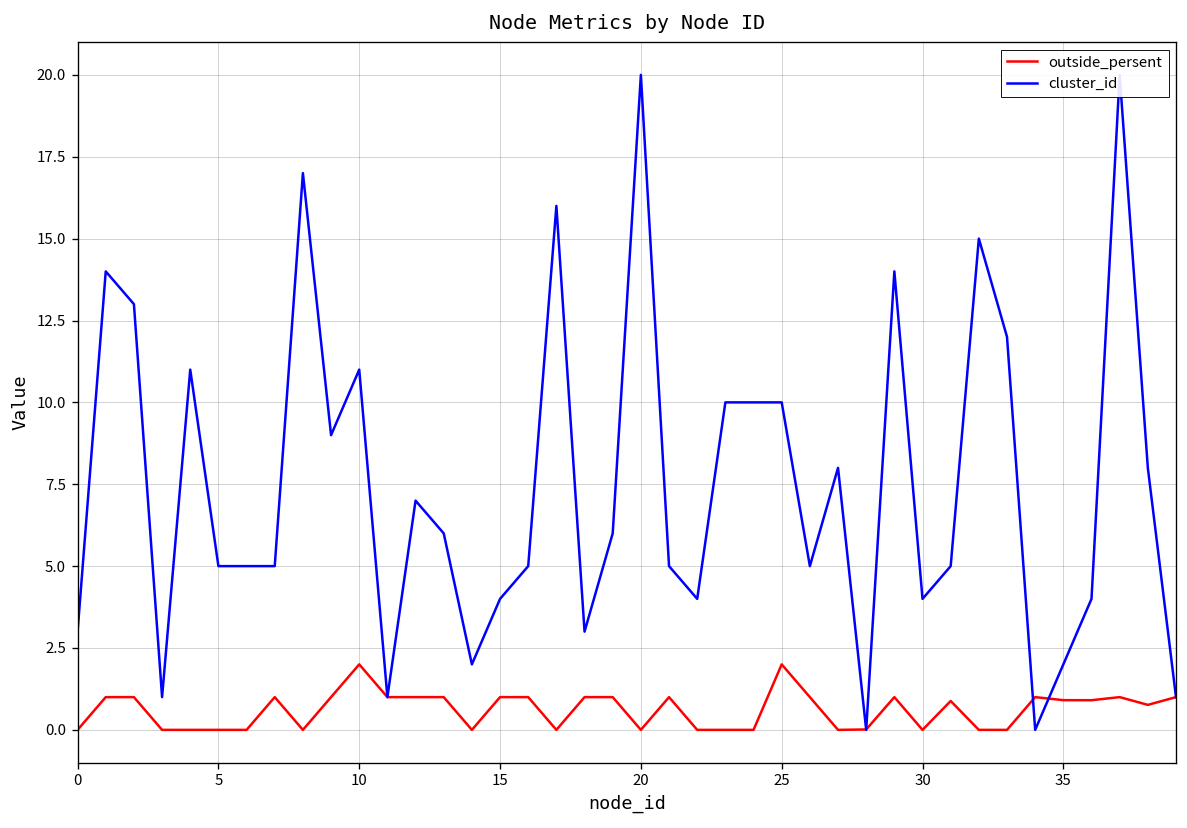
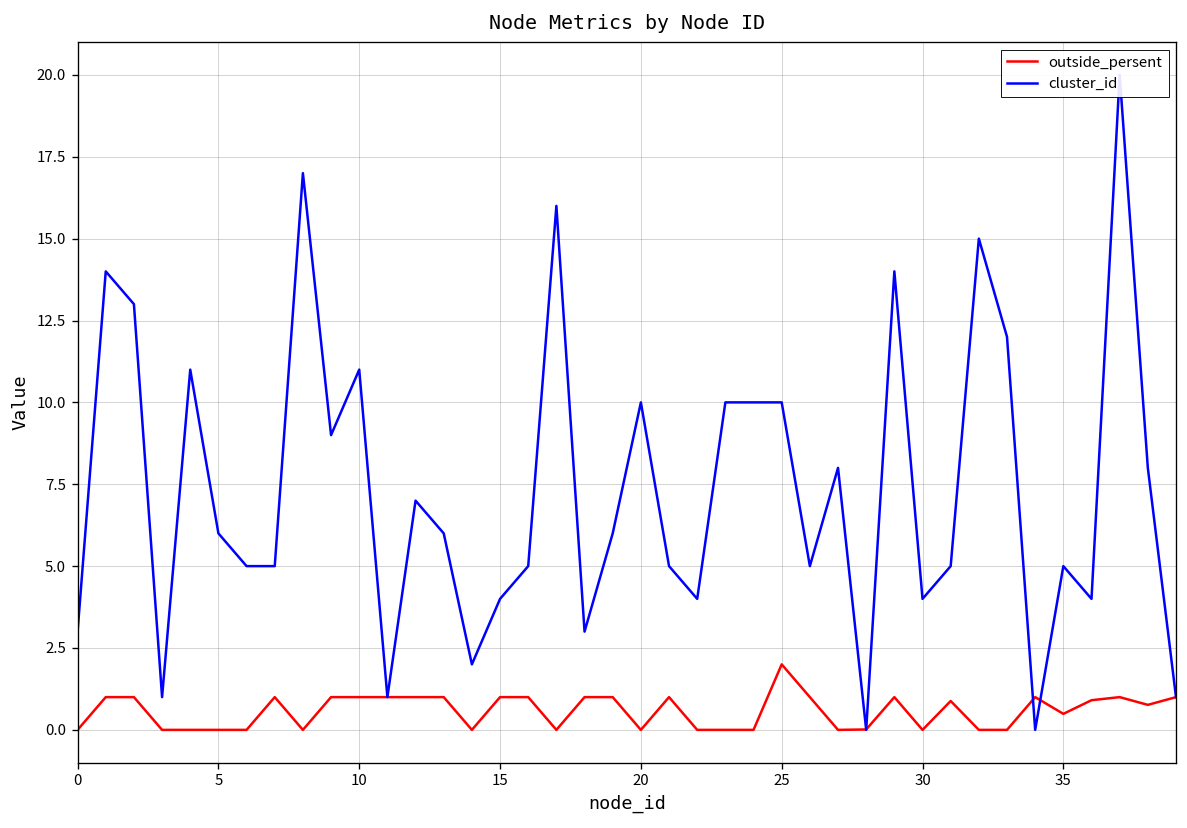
cluster_id, 5: 5 -> 6
outside_persent, 10: 2 -> 1
cluster_id, 20: 20 -> 10
outside_persent, 35: 0.9 -> 0.5
cluster_id, 35: 2 -> 5
